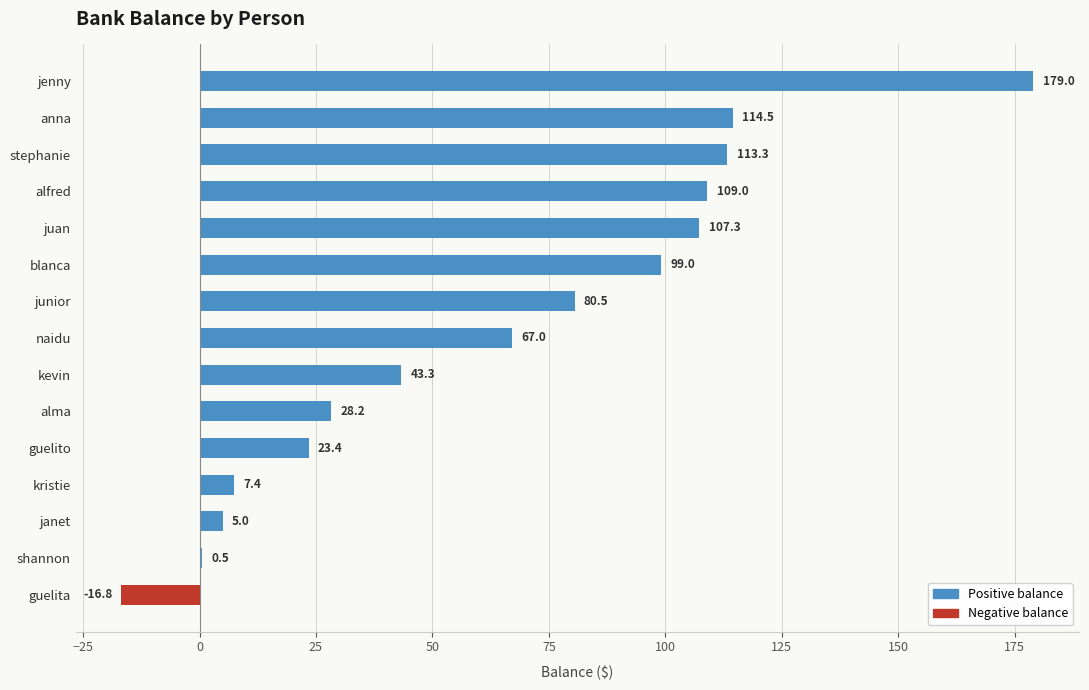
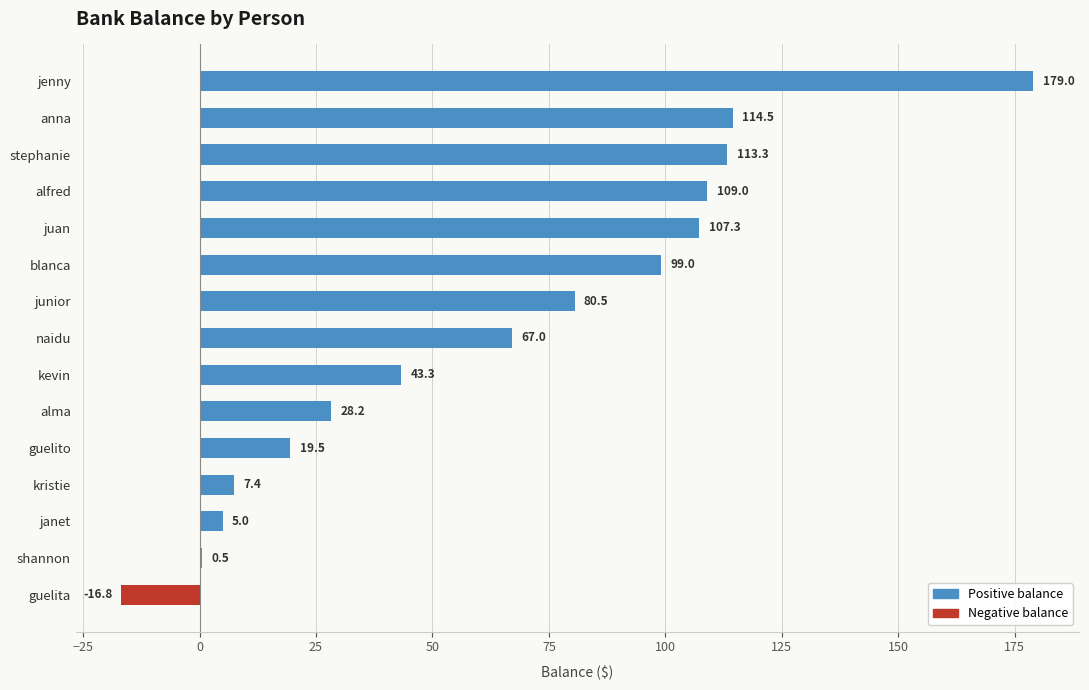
guelito: 23.4 -> 19.5
